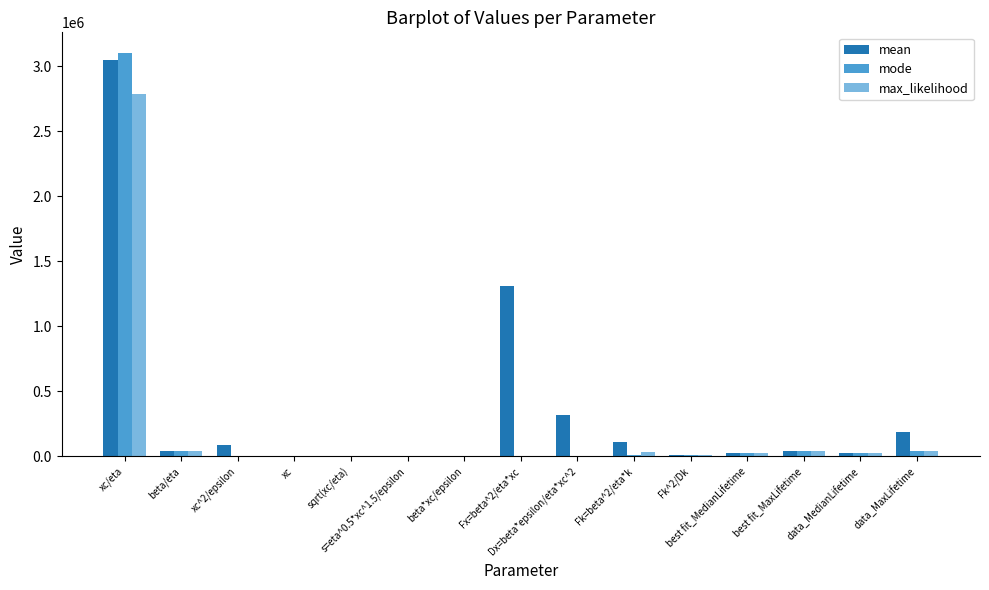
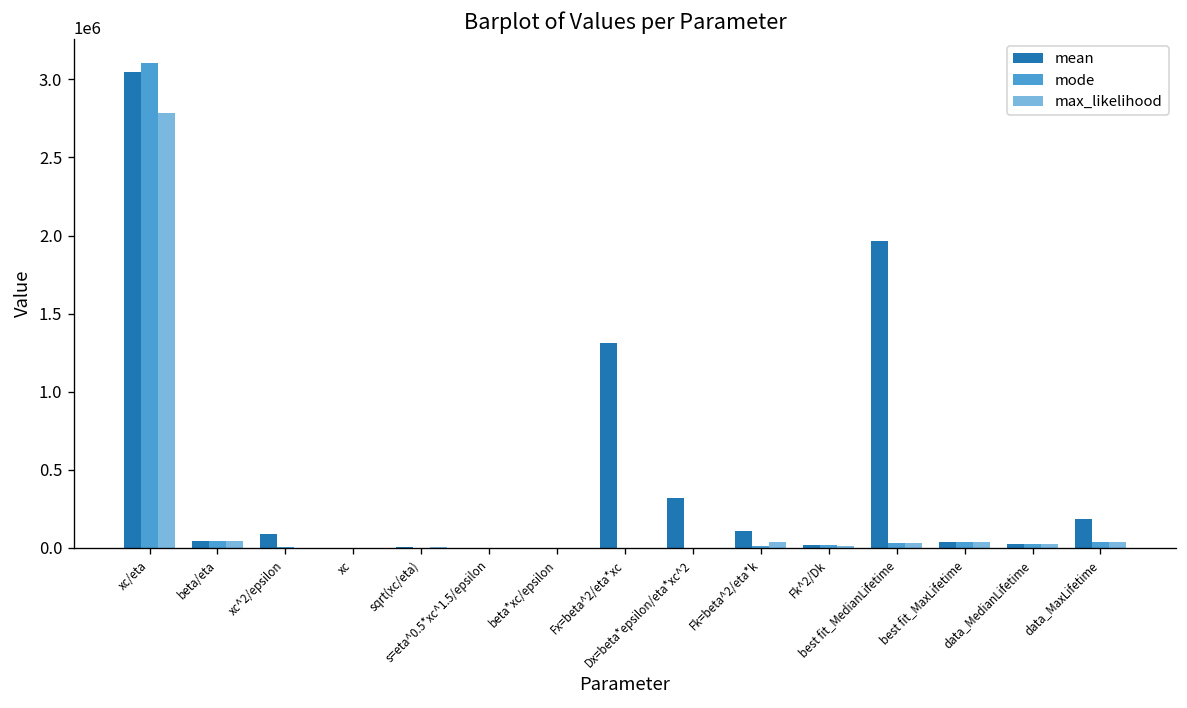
mean, best fit_MedianLifetime: 30000 -> 1960000
